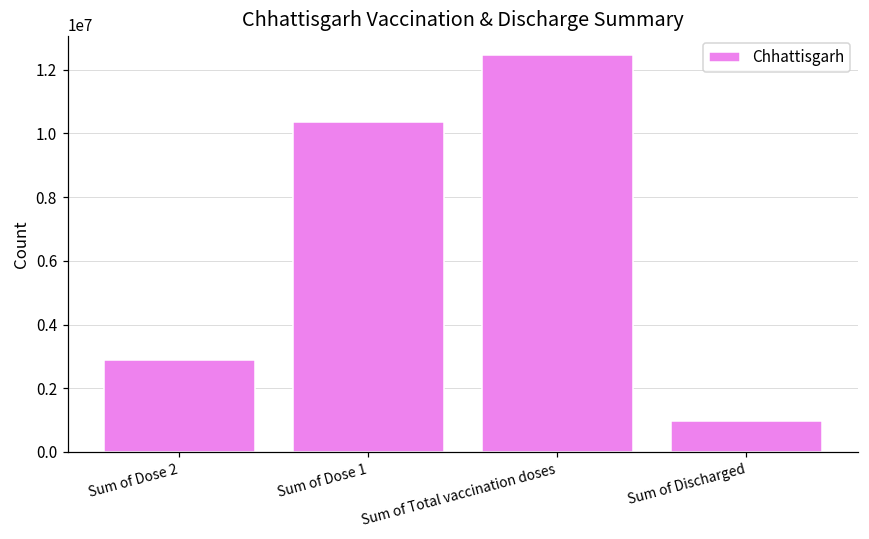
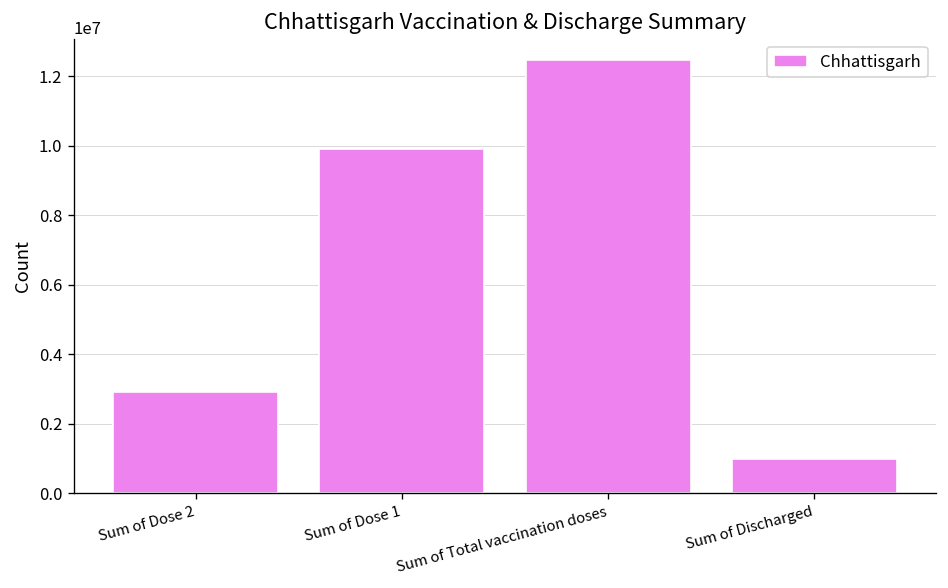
Sum of Dose 1: 10300000 -> 9900000
